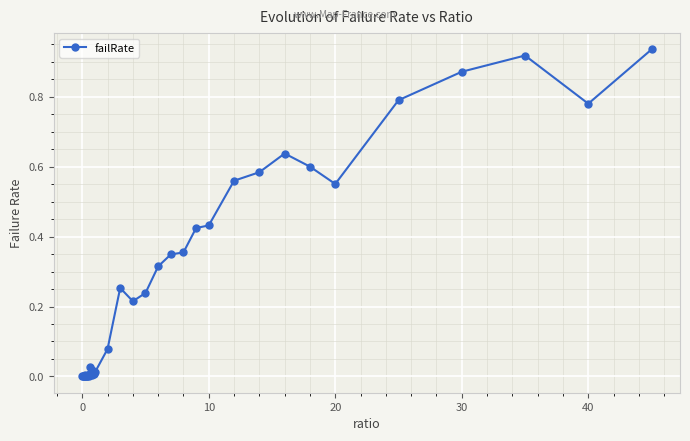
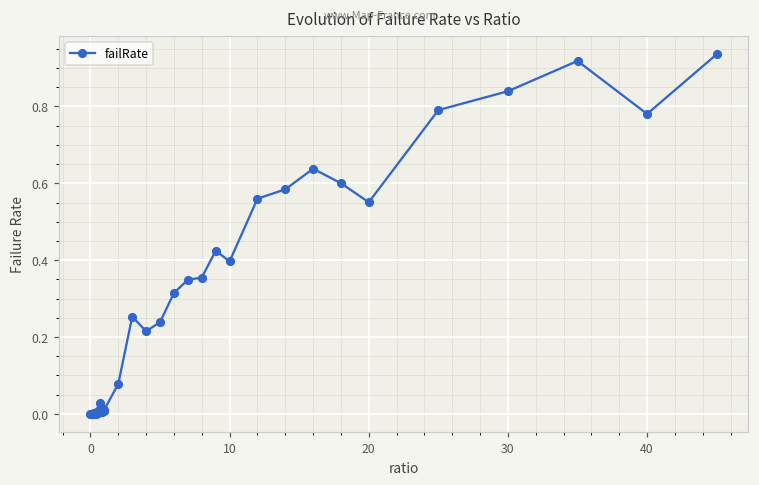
10: 0.43 -> 0.40
30: 0.87 -> 0.84
